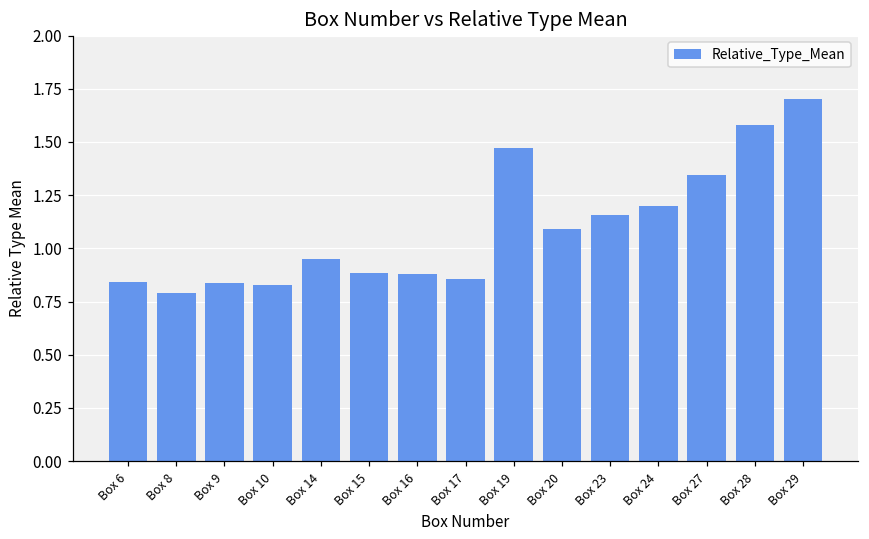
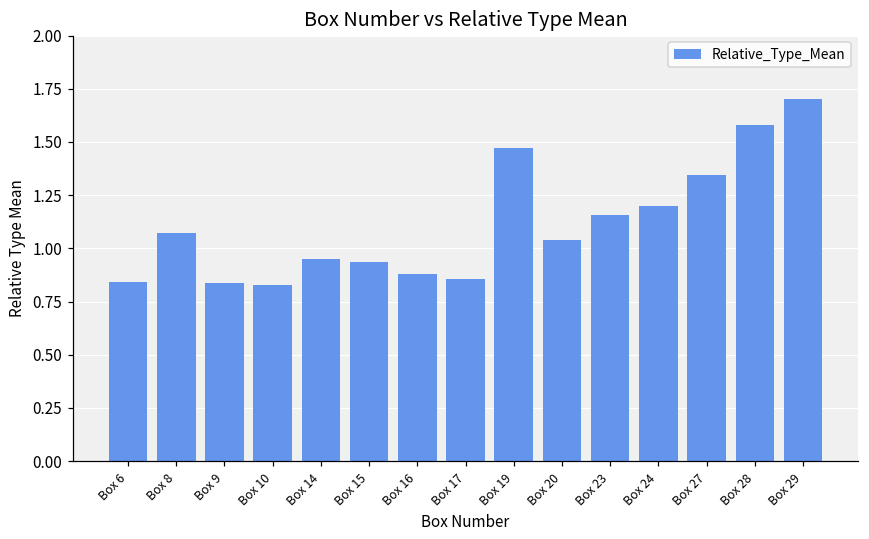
Box 8: 0.79 -> 1.07
Box 15: 0.88 -> 0.94
Box 20: 1.09 -> 1.04
